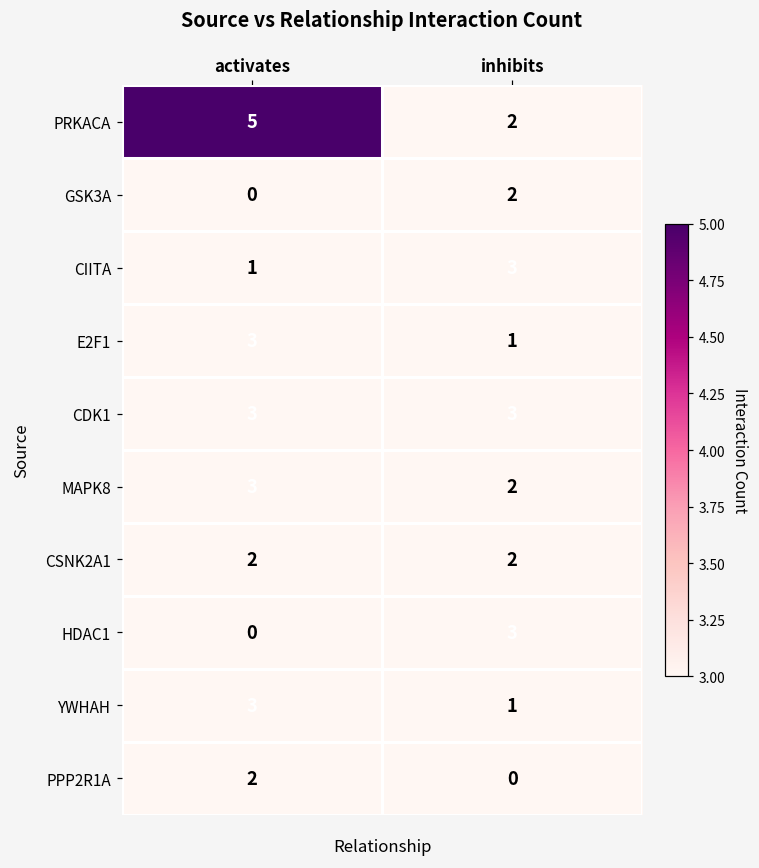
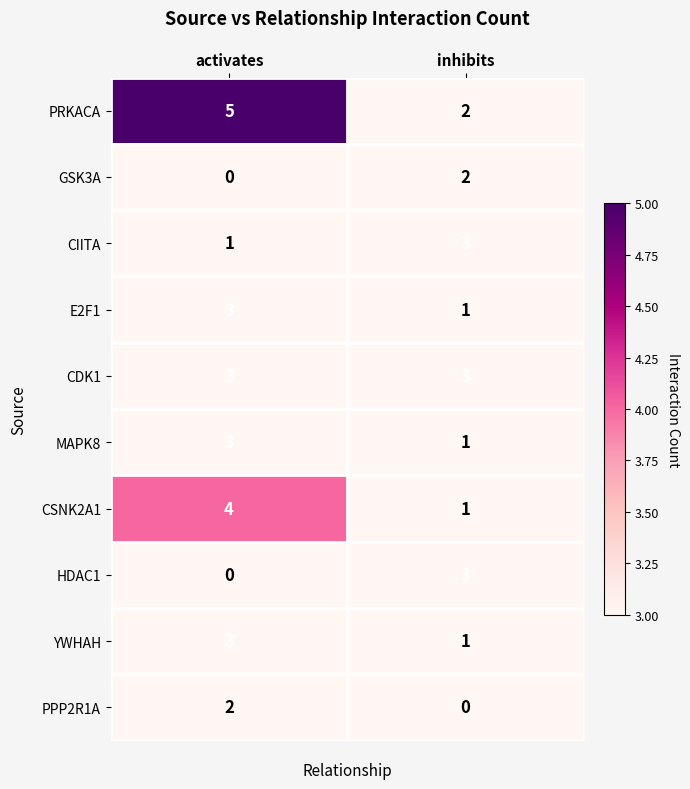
MAPK8, inhibits: 2 -> 1
CSNK2A1, activates: 2 -> 4
CSNK2A1, inhibits: 2 -> 1
